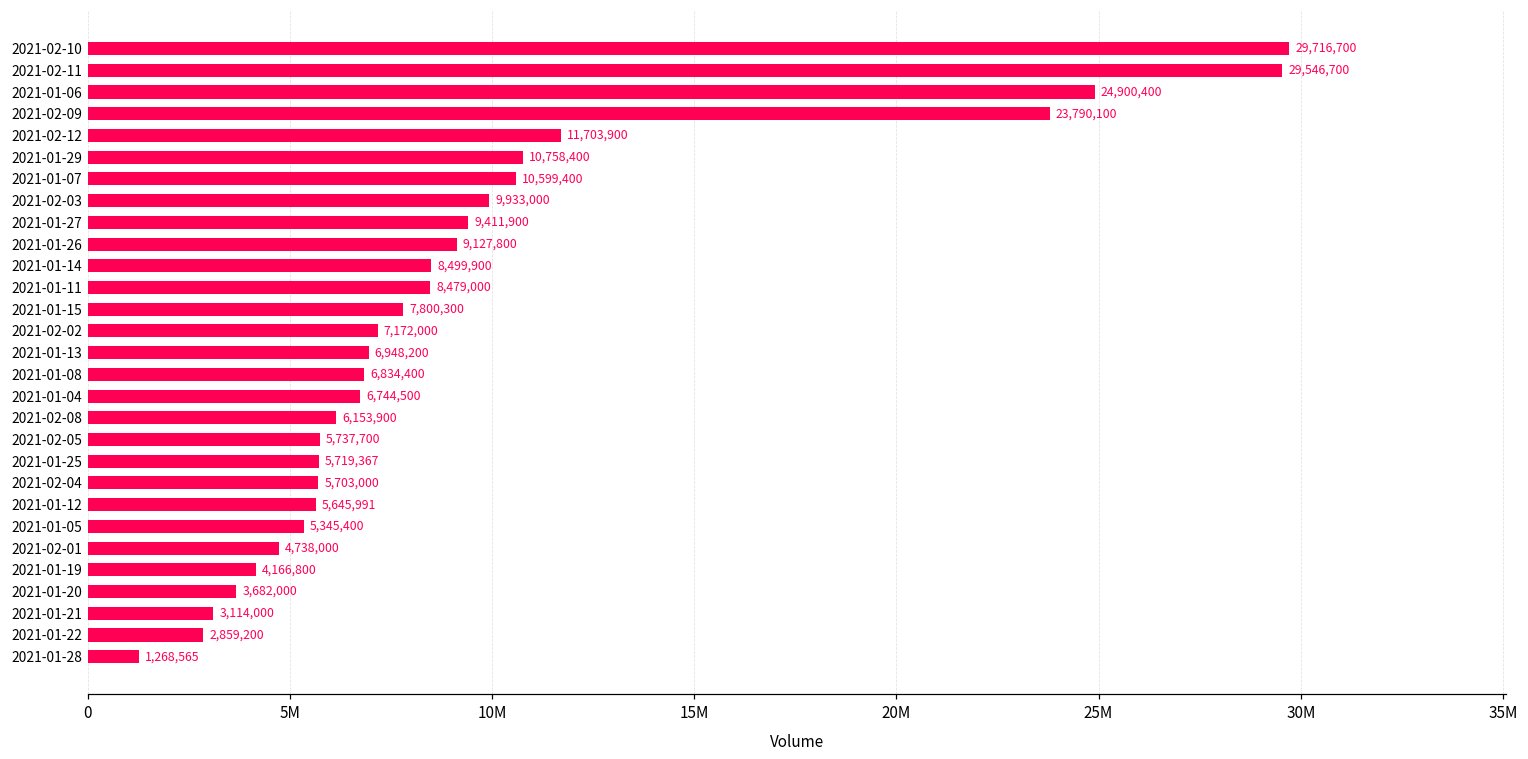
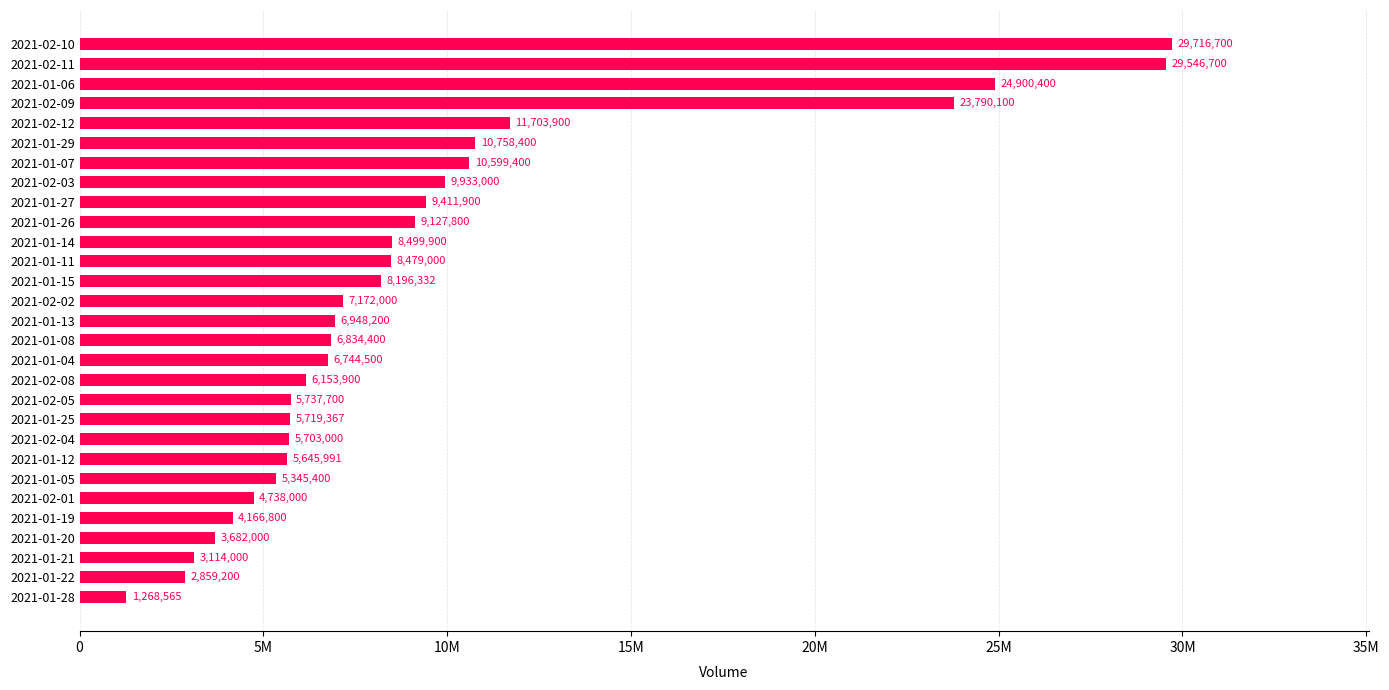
2021-01-15: 7,800,300 -> 8,196,332
